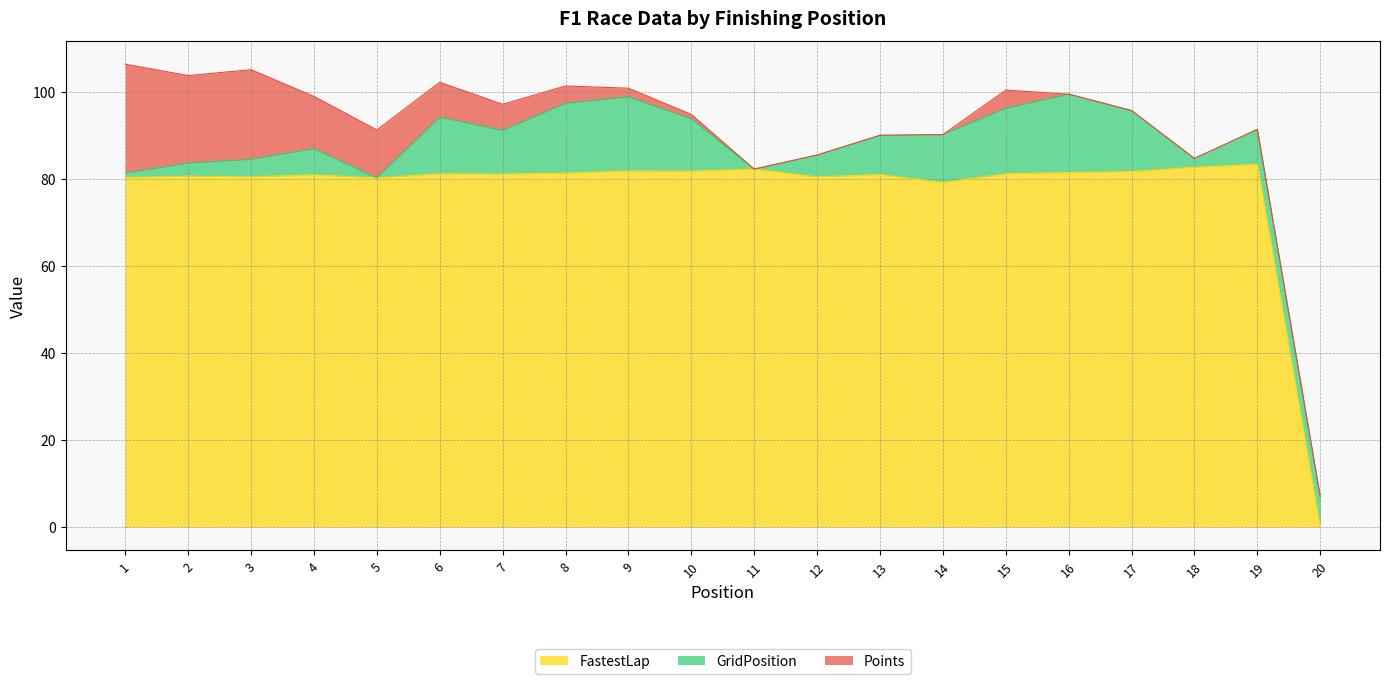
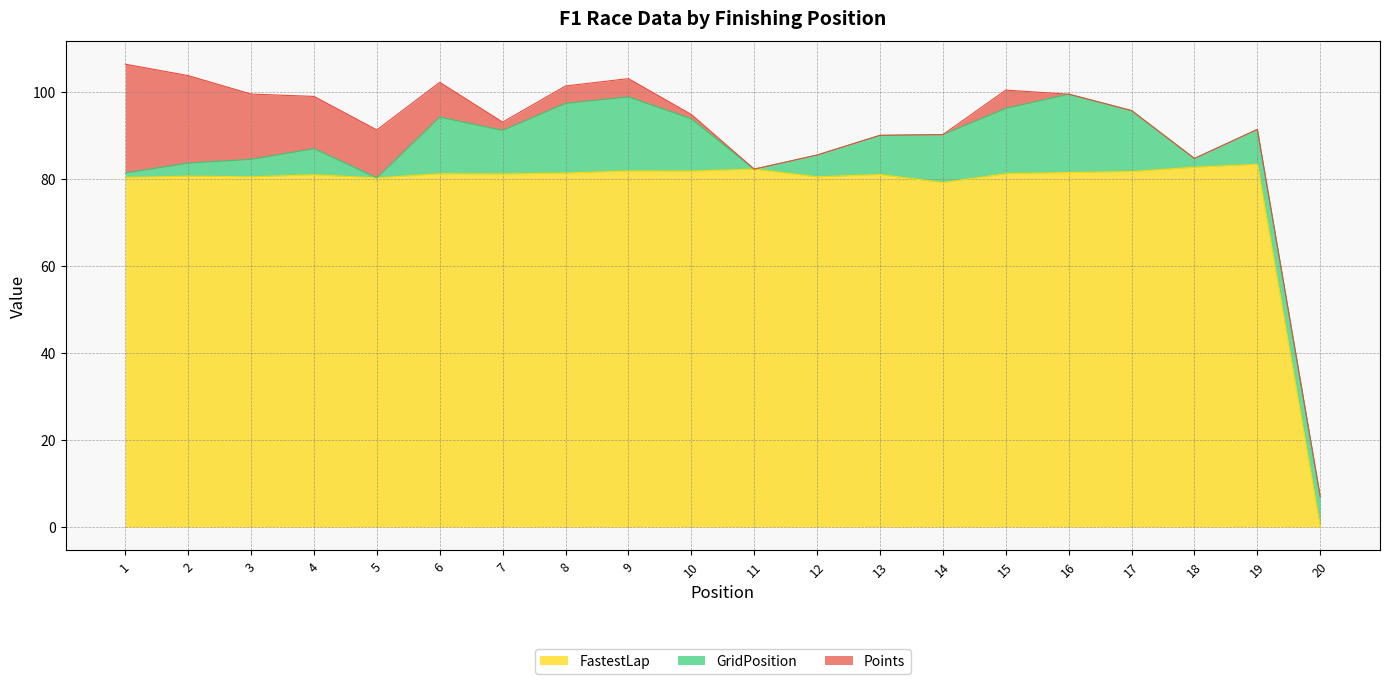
Points, 3: 21 -> 15
Points, 7: 6 -> 2
Points, 9: 2 -> 4
